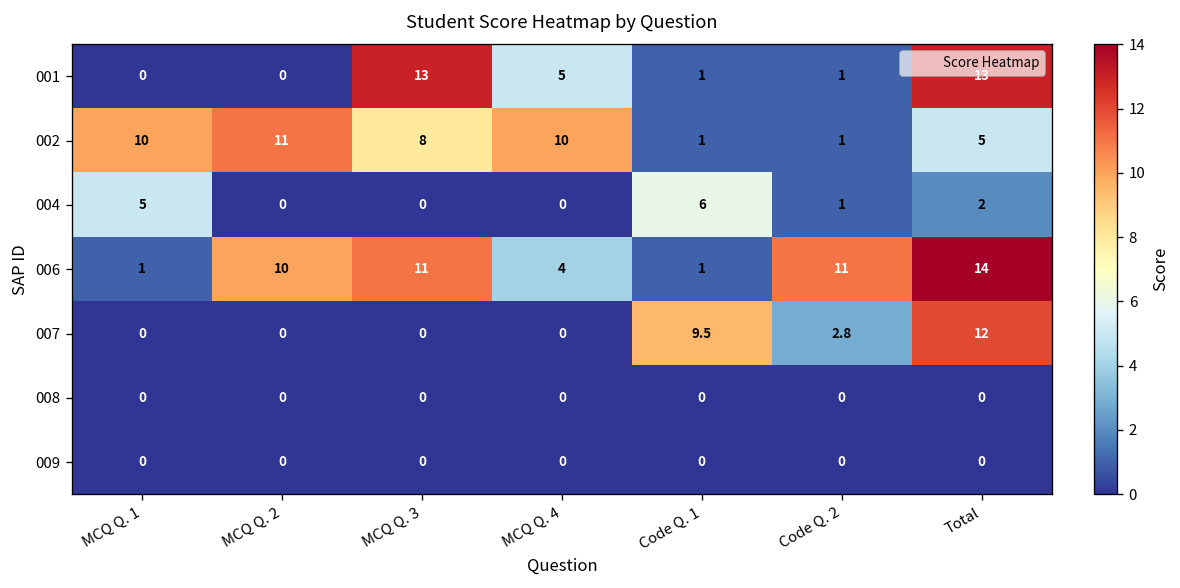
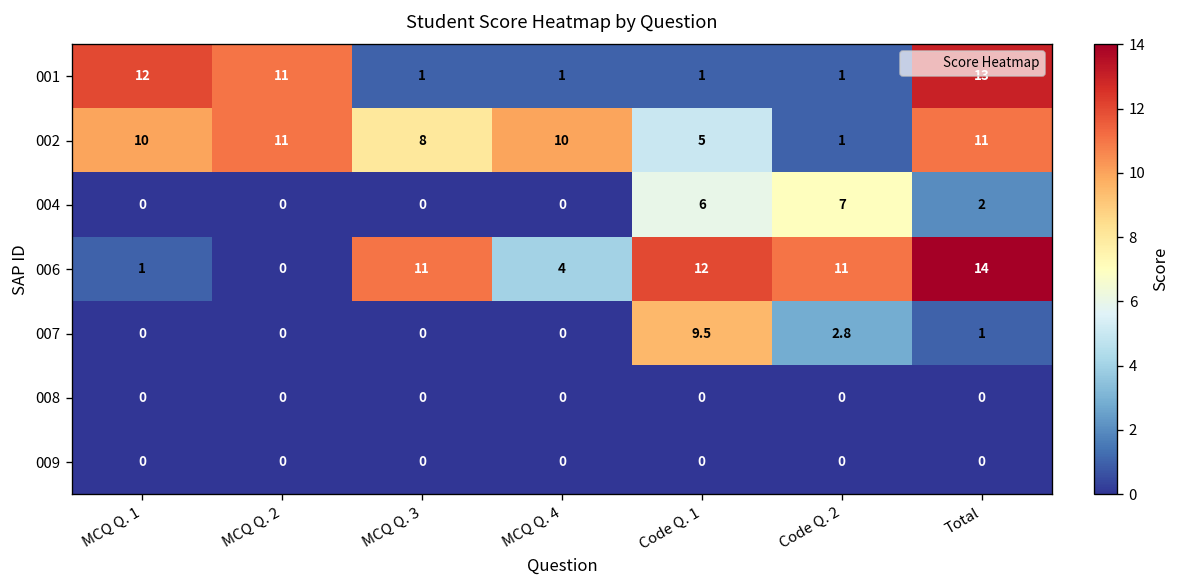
001, MCQ Q. 1: 0 -> 12
001, MCQ Q. 2: 0 -> 11
001, MCQ Q. 3: 13 -> 1
001, MCQ Q. 4: 5 -> 1
002, Code Q. 1: 1 -> 5
002, Total: 5 -> 11
004, MCQ Q. 1: 5 -> 0
004, Code Q. 2: 1 -> 7
006, MCQ Q. 2: 10 -> 0
006, Code Q. 1: 1 -> 12
007, Total: 12 -> 1
